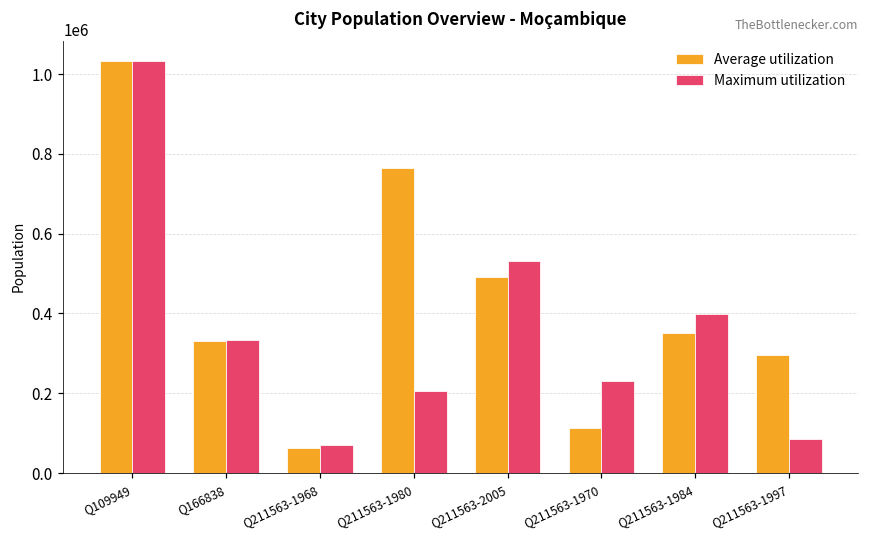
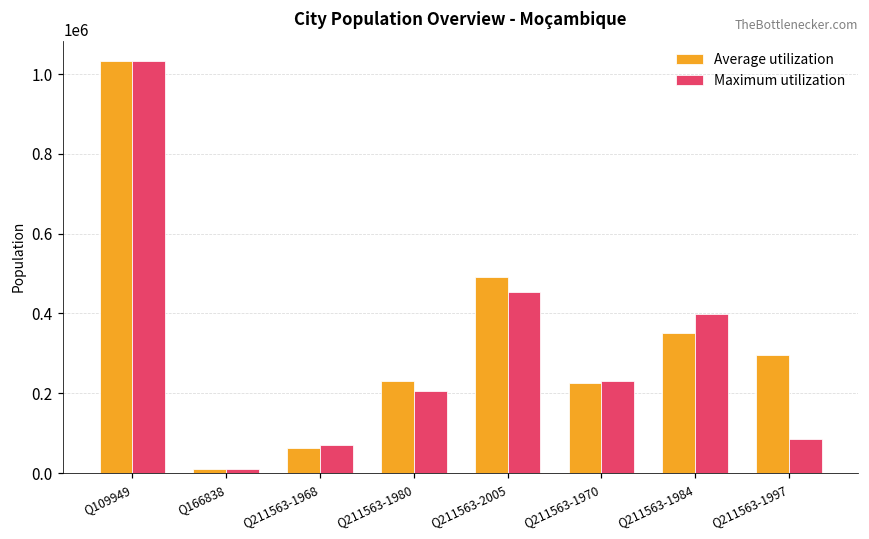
Average utilization, Q166838: 330000 -> 10000
Maximum utilization, Q166838: 330000 -> 10000
Average utilization, Q211563-1980: 760000 -> 230000
Maximum utilization, Q211563-2005: 530000 -> 450000
Average utilization, Q211563-1970: 110000 -> 230000
